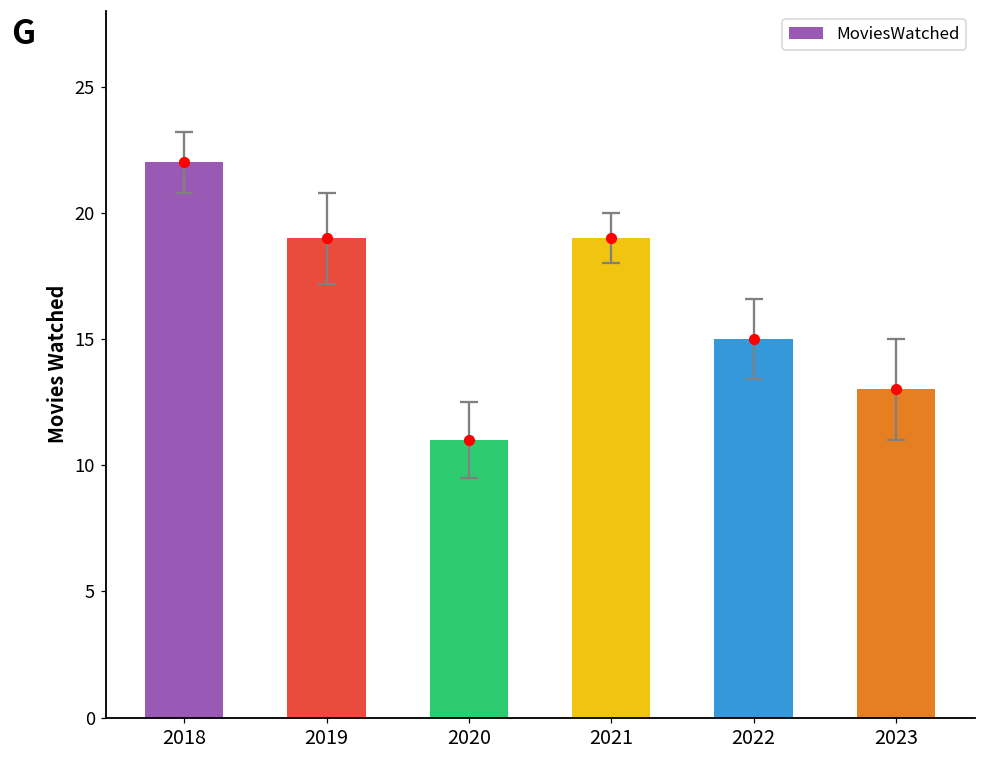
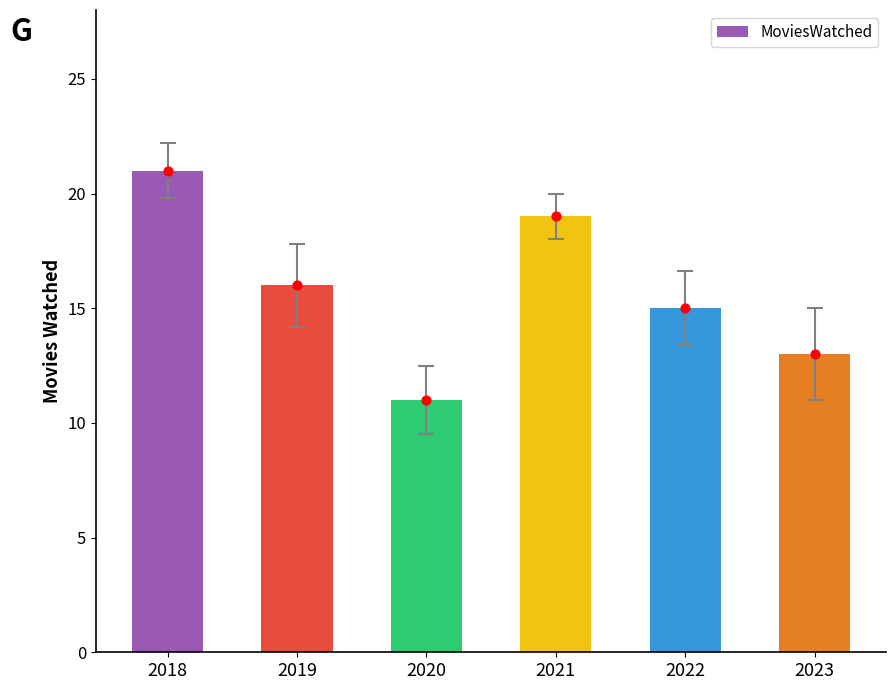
MoviesWatched, 2018: 22 -> 21
MoviesWatched, 2019: 19 -> 16
